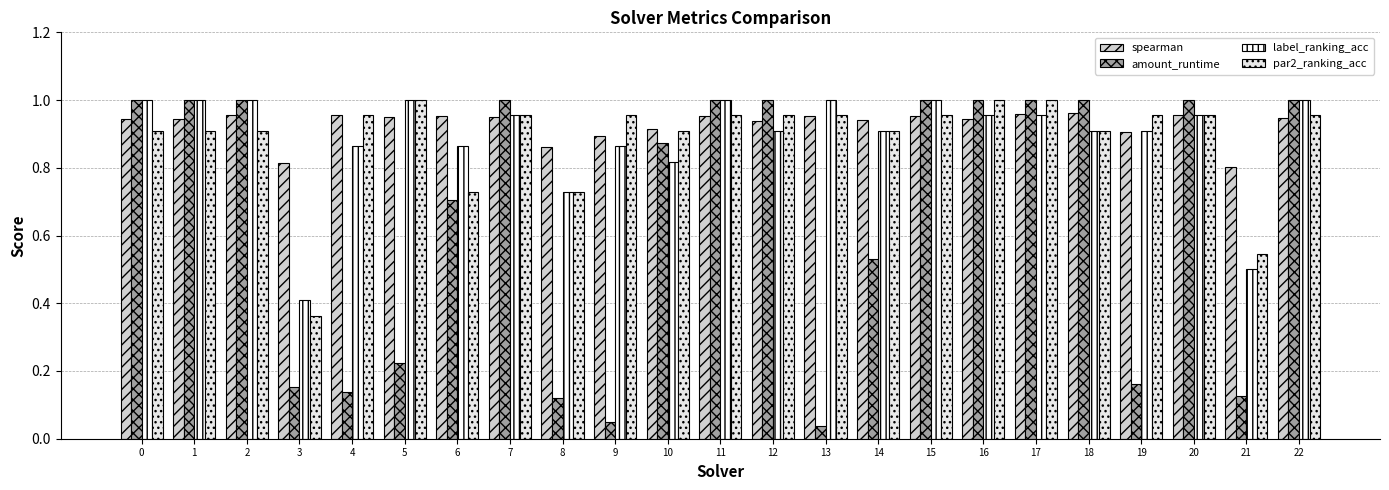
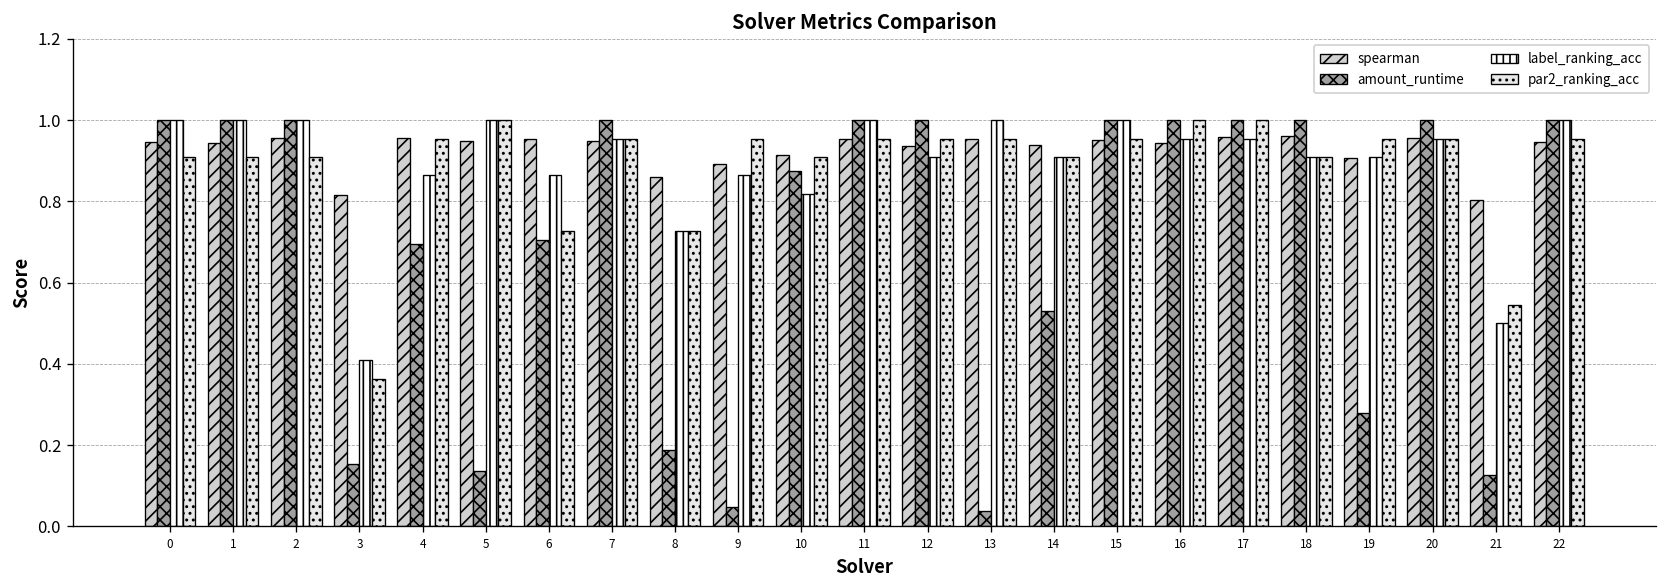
amount_runtime, 4: 0.14 -> 0.69
amount_runtime, 5: 0.22 -> 0.14
amount_runtime, 8: 0.12 -> 0.19
amount_runtime, 19: 0.16 -> 0.28
